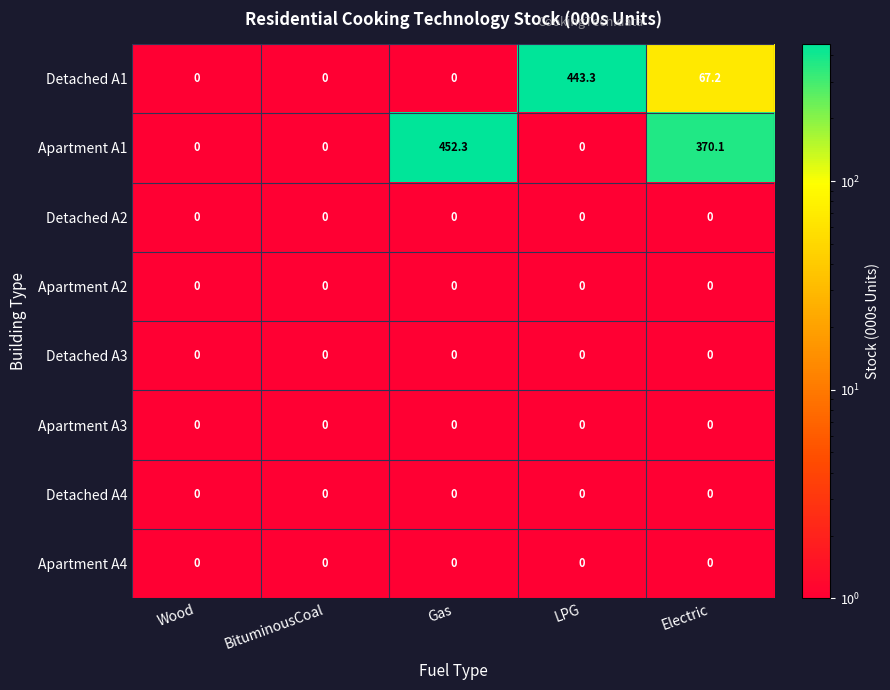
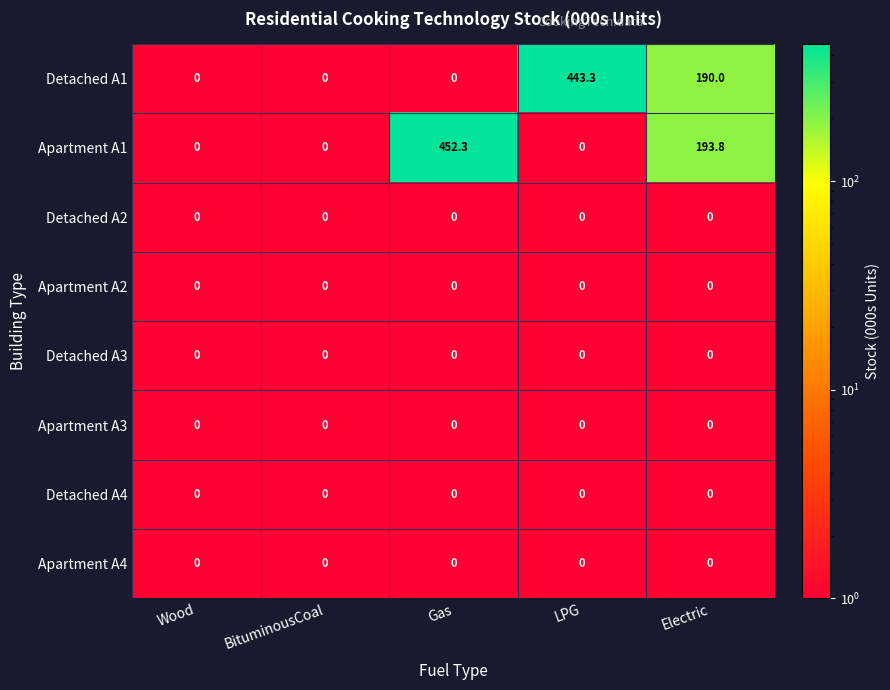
Detached A1, Electric: 67.2 -> 190.0
Apartment A1, Electric: 370.1 -> 193.8
